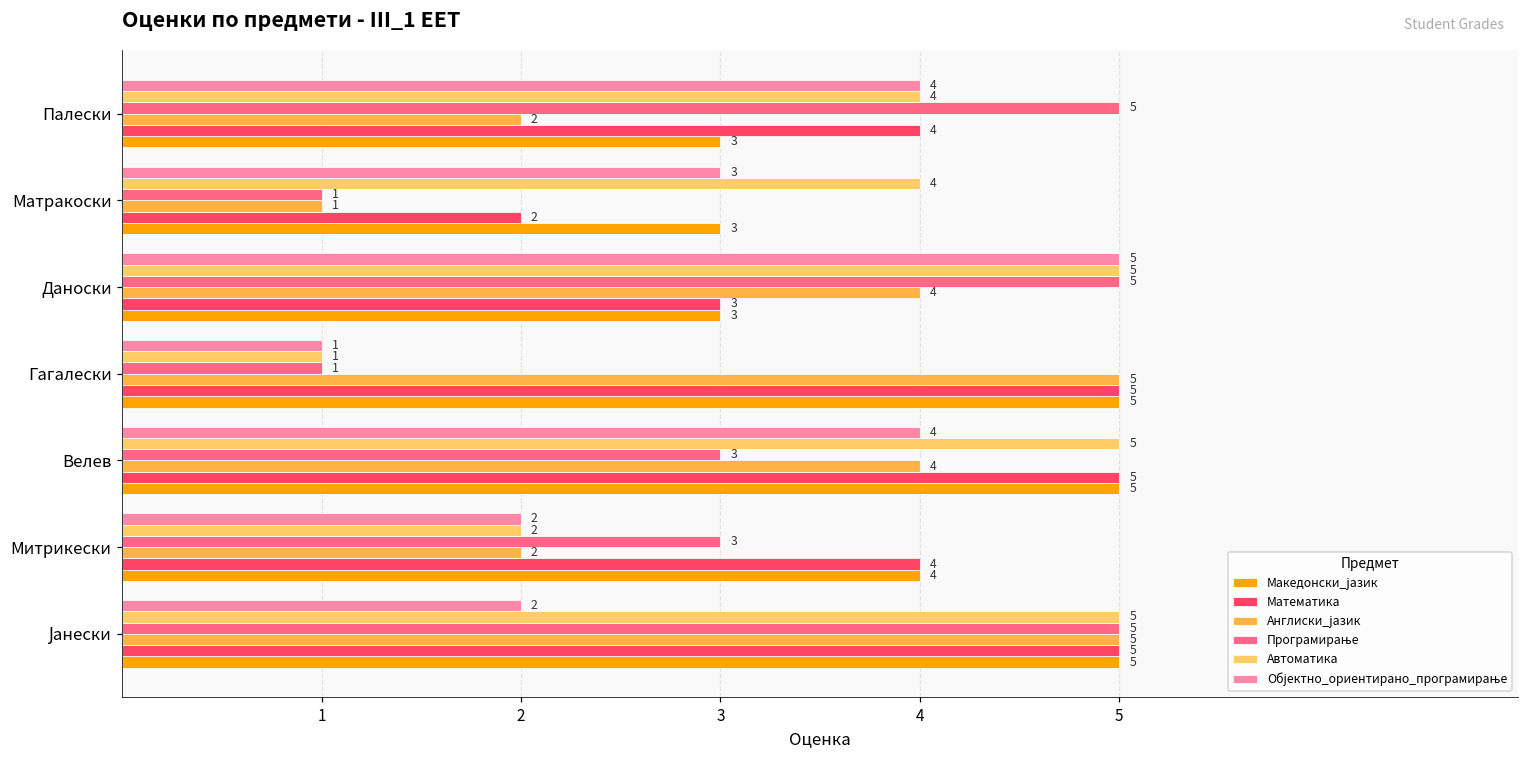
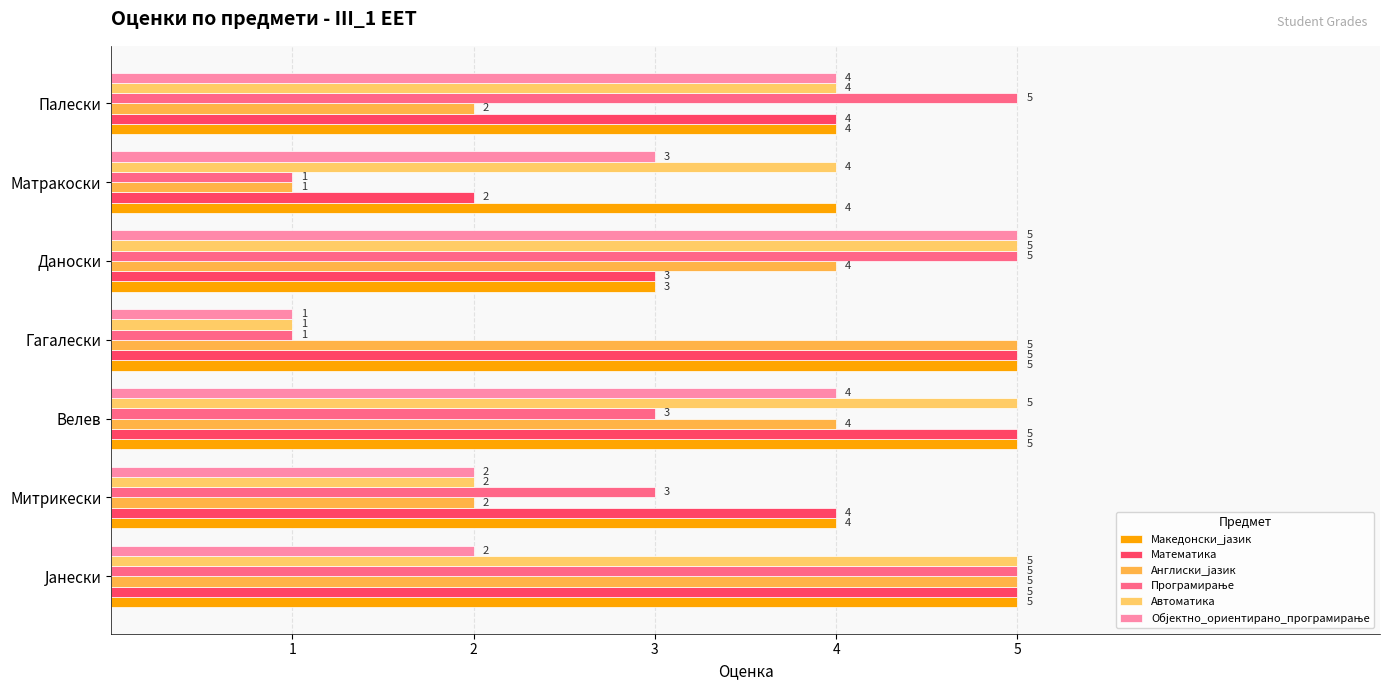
Македонски_јазик, Палески: 3 -> 4
Македонски_јазик, Матракоски: 3 -> 4
